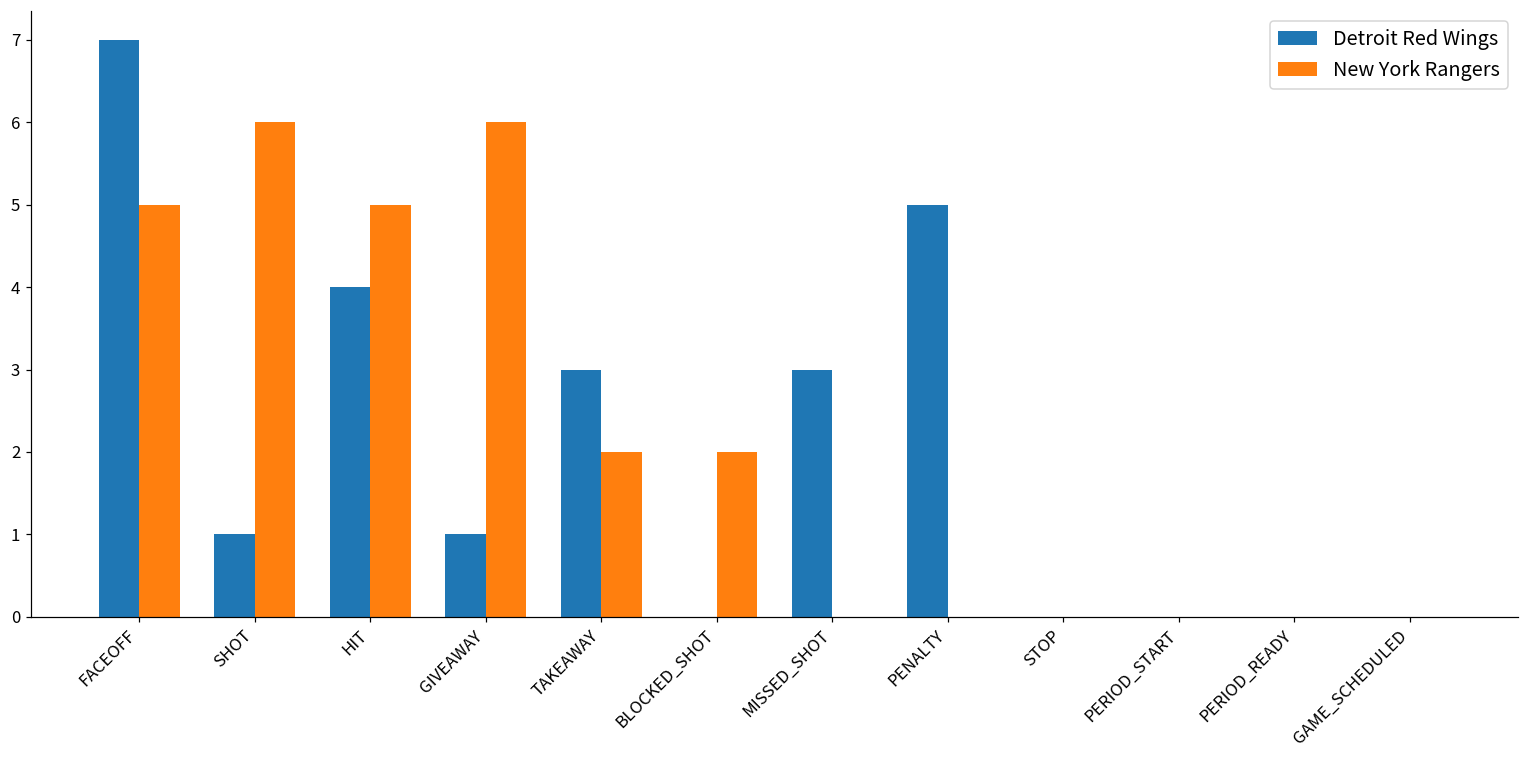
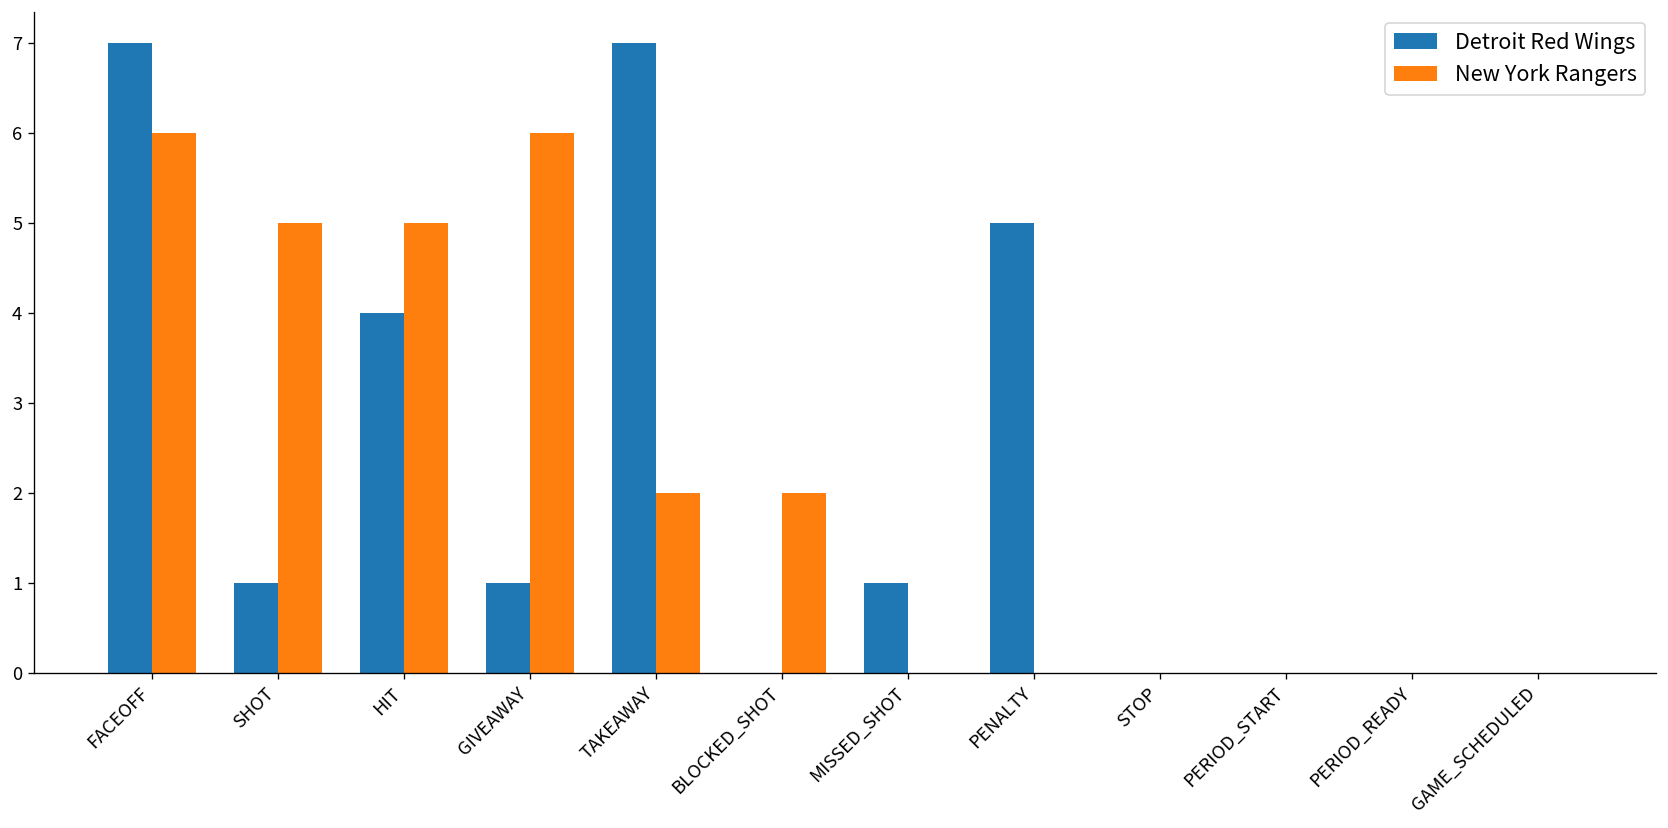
New York Rangers, FACEOFF: 5 -> 6
New York Rangers, SHOT: 6 -> 5
Detroit Red Wings, TAKEAWAY: 3 -> 7
Detroit Red Wings, MISSED_SHOT: 3 -> 1
